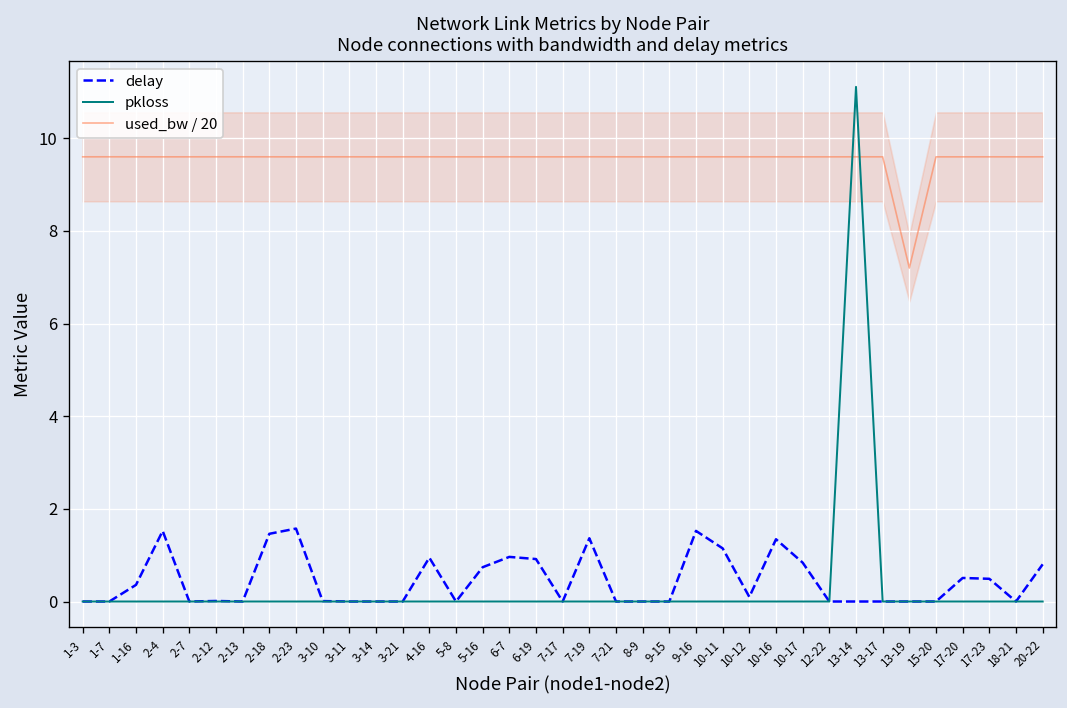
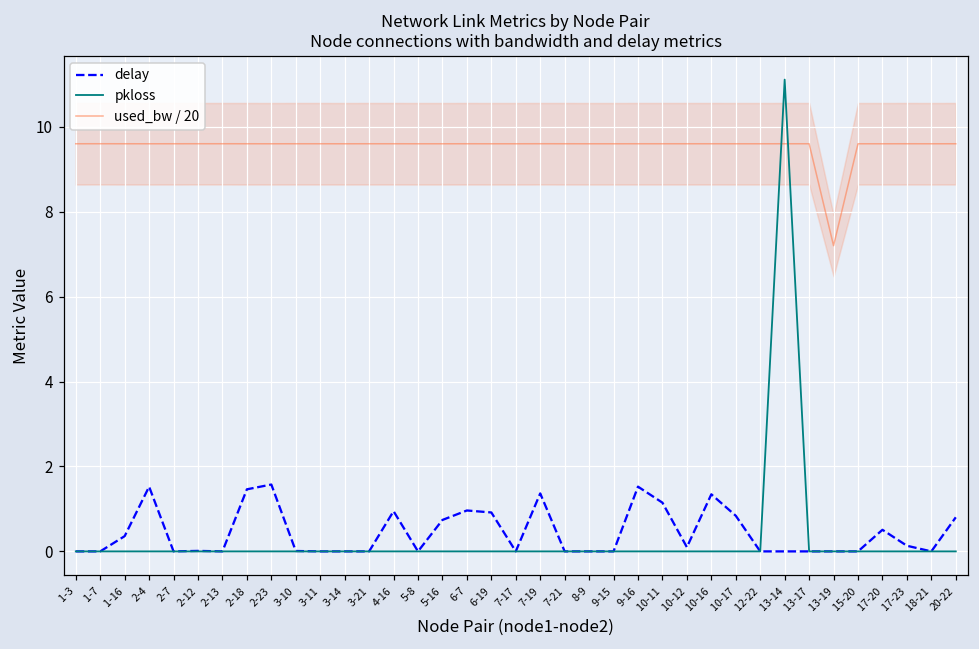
delay, 17-23: 0.5 -> 0.1
